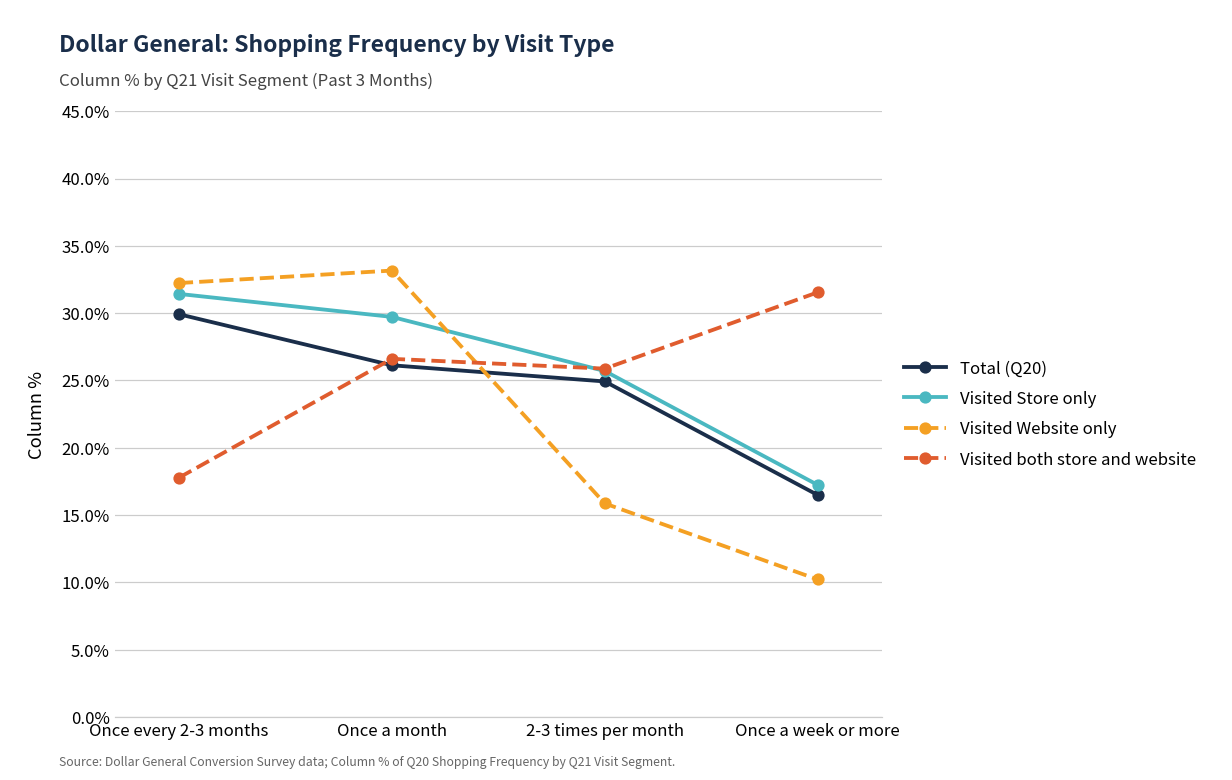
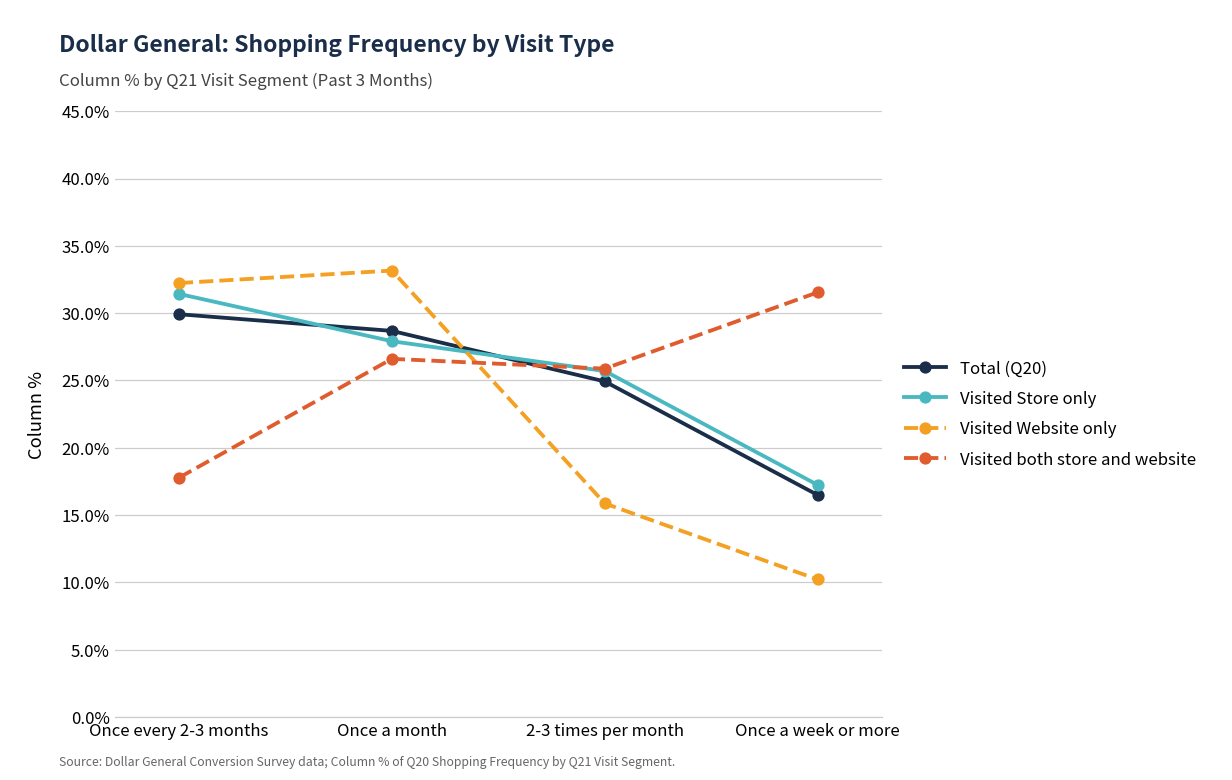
Total (Q20), Once a month: 26.1% -> 28.7%
Visited Store only, Once a month: 29.7% -> 27.9%
